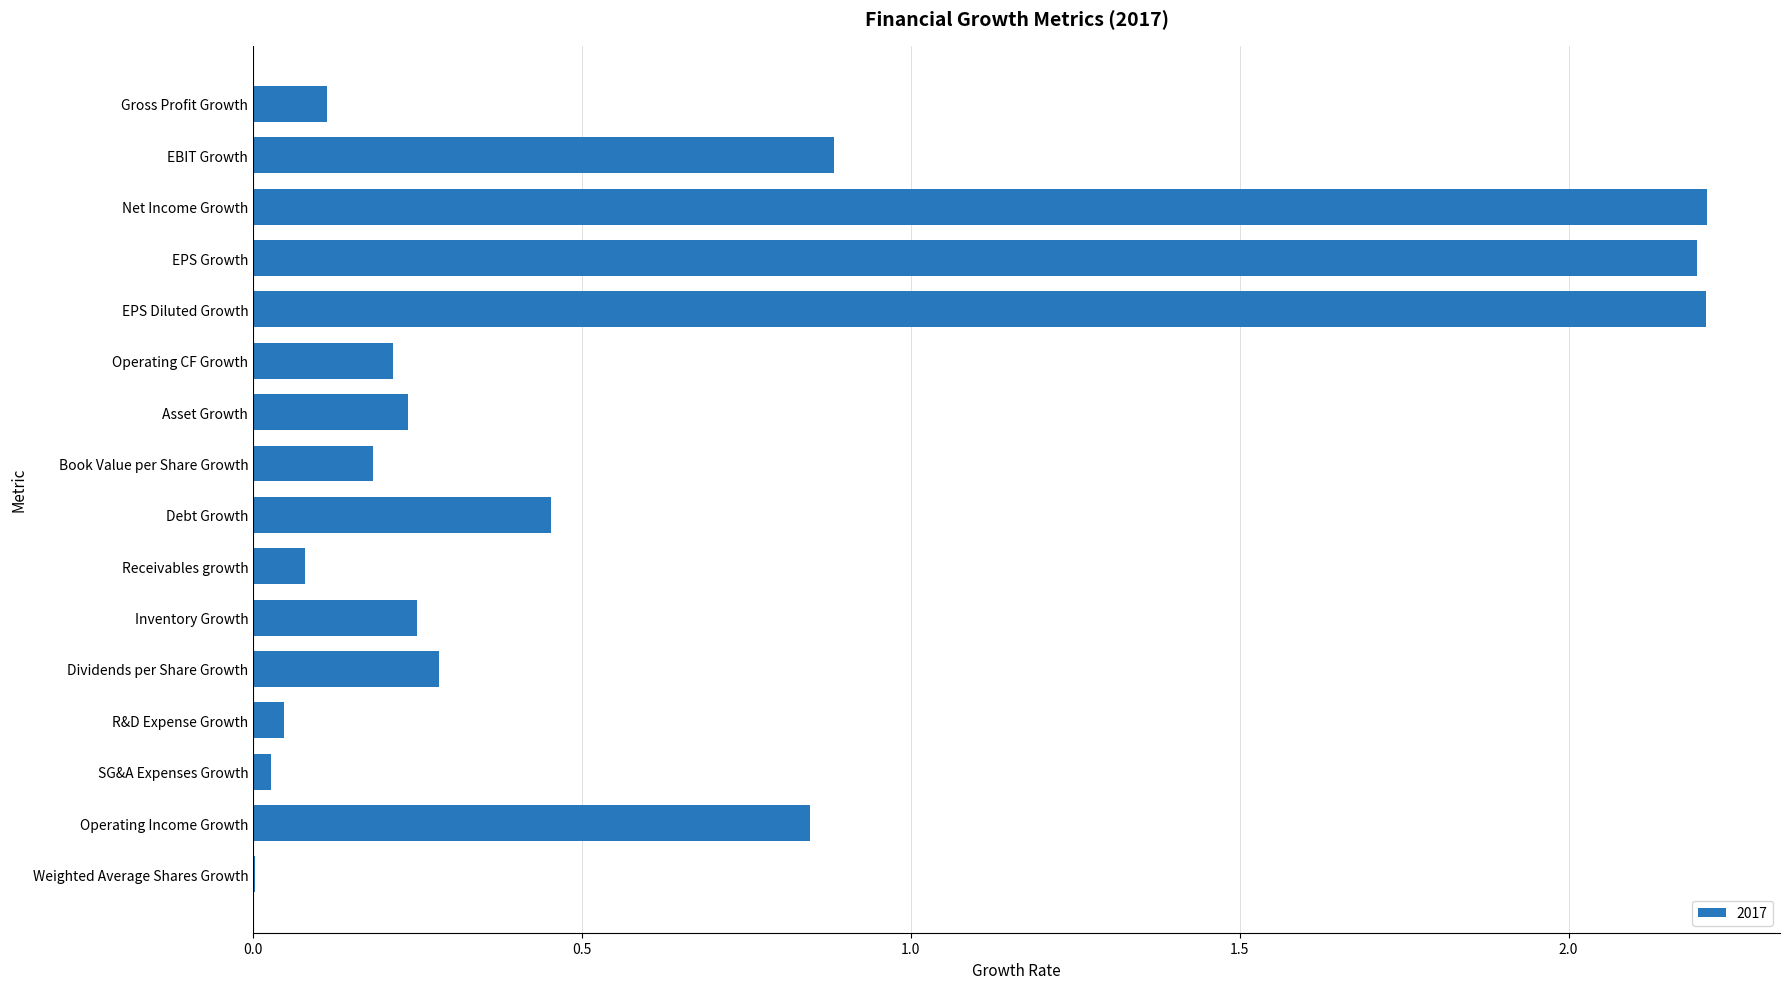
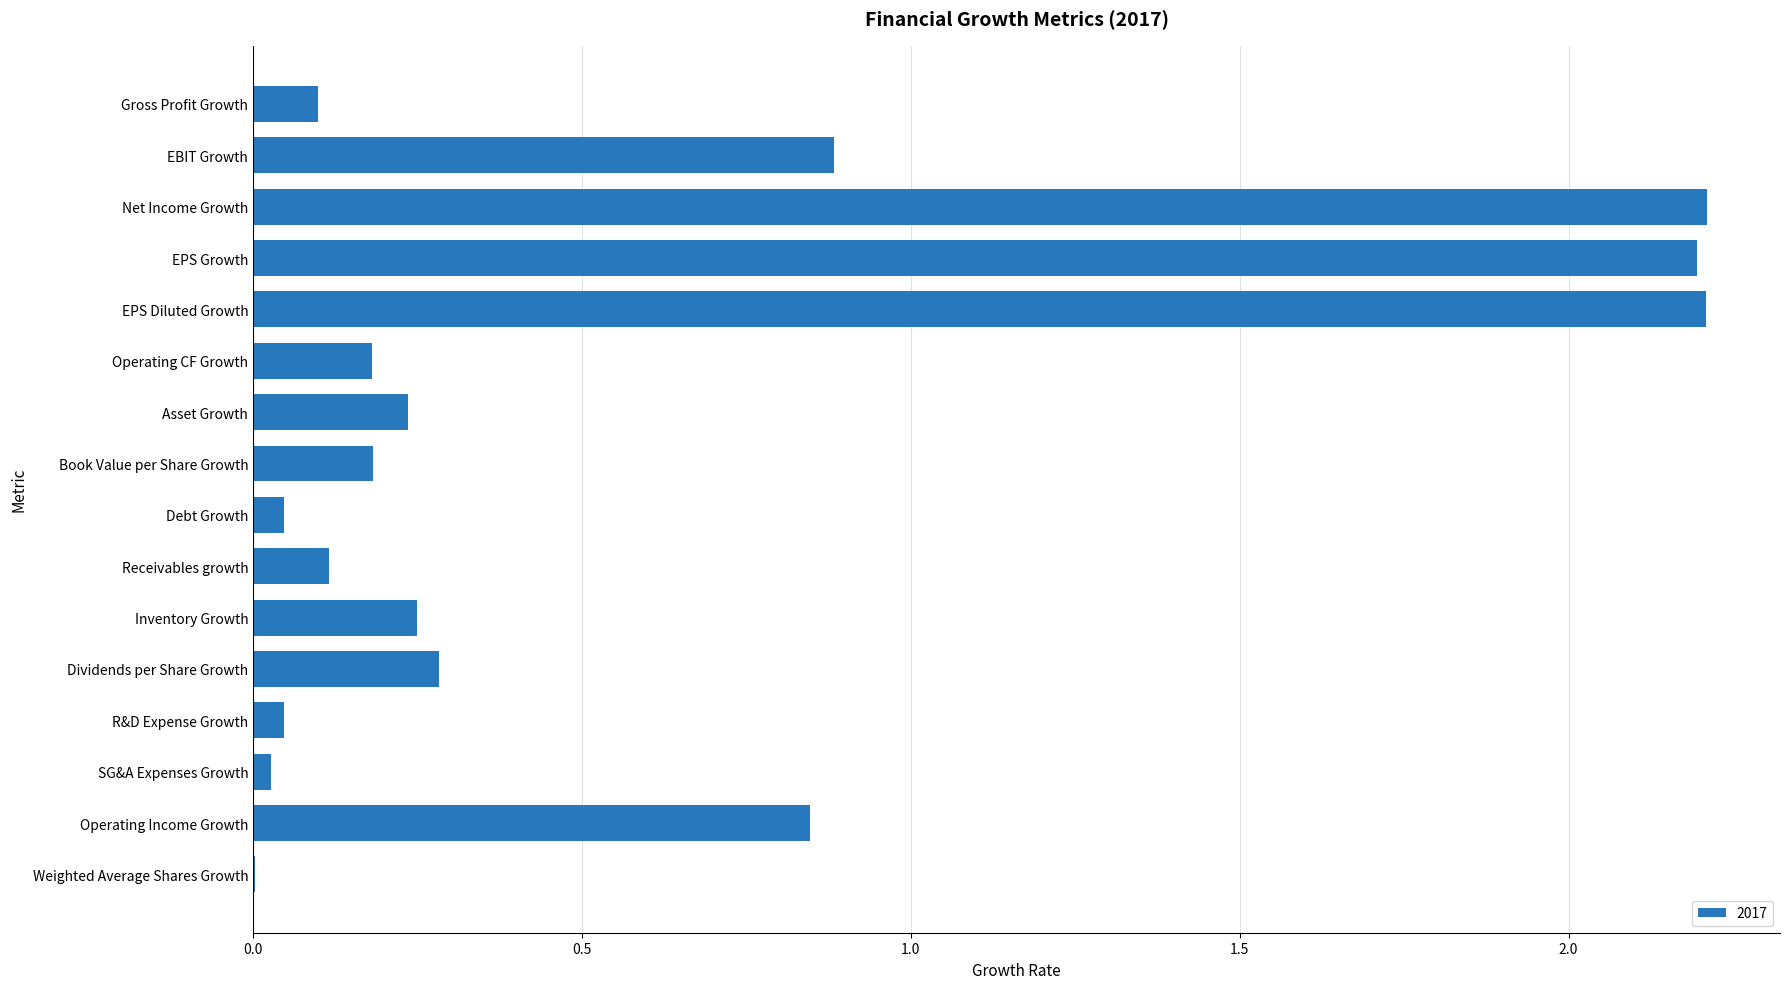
Gross Profit Growth: 0.11 -> 0.10
Operating CF Growth: 0.21 -> 0.18
Debt Growth: 0.45 -> 0.05
Receivables growth: 0.08 -> 0.12
